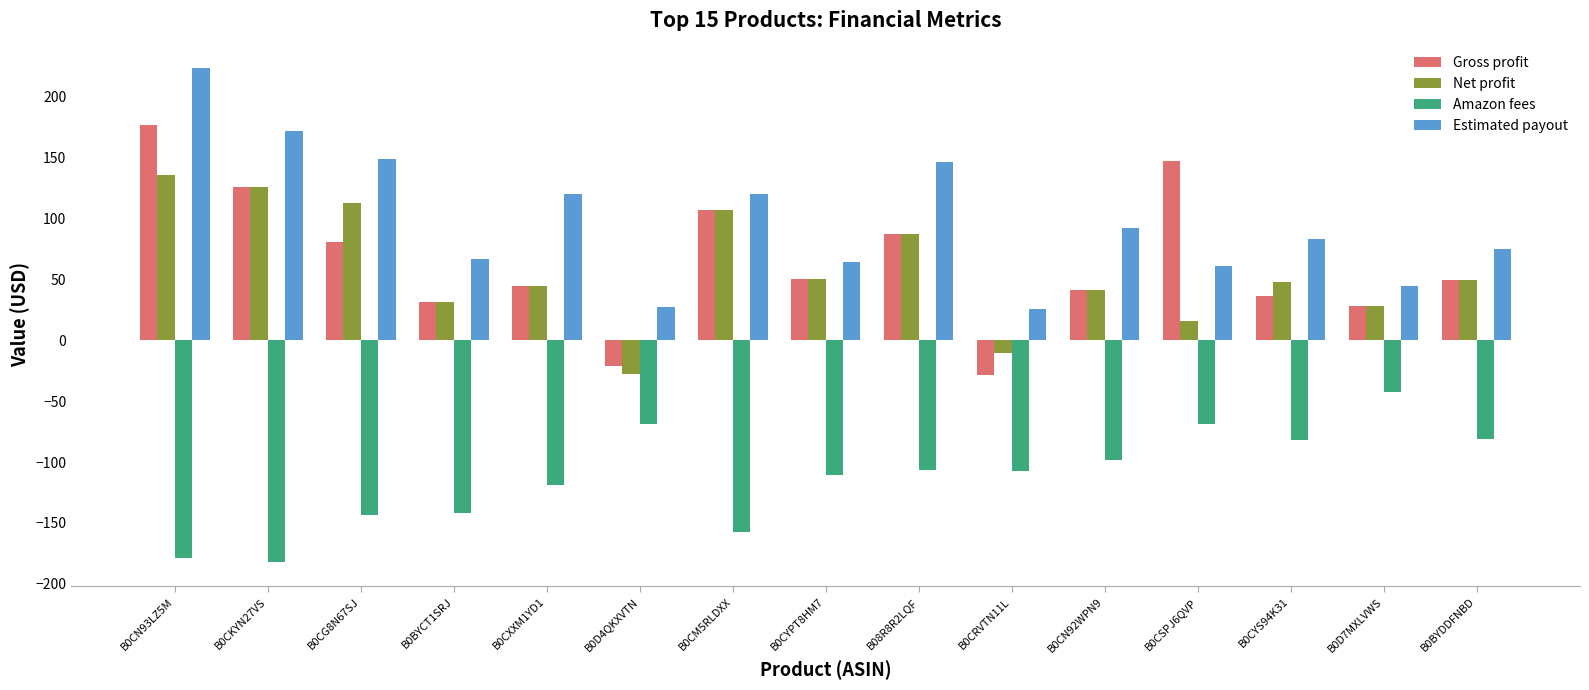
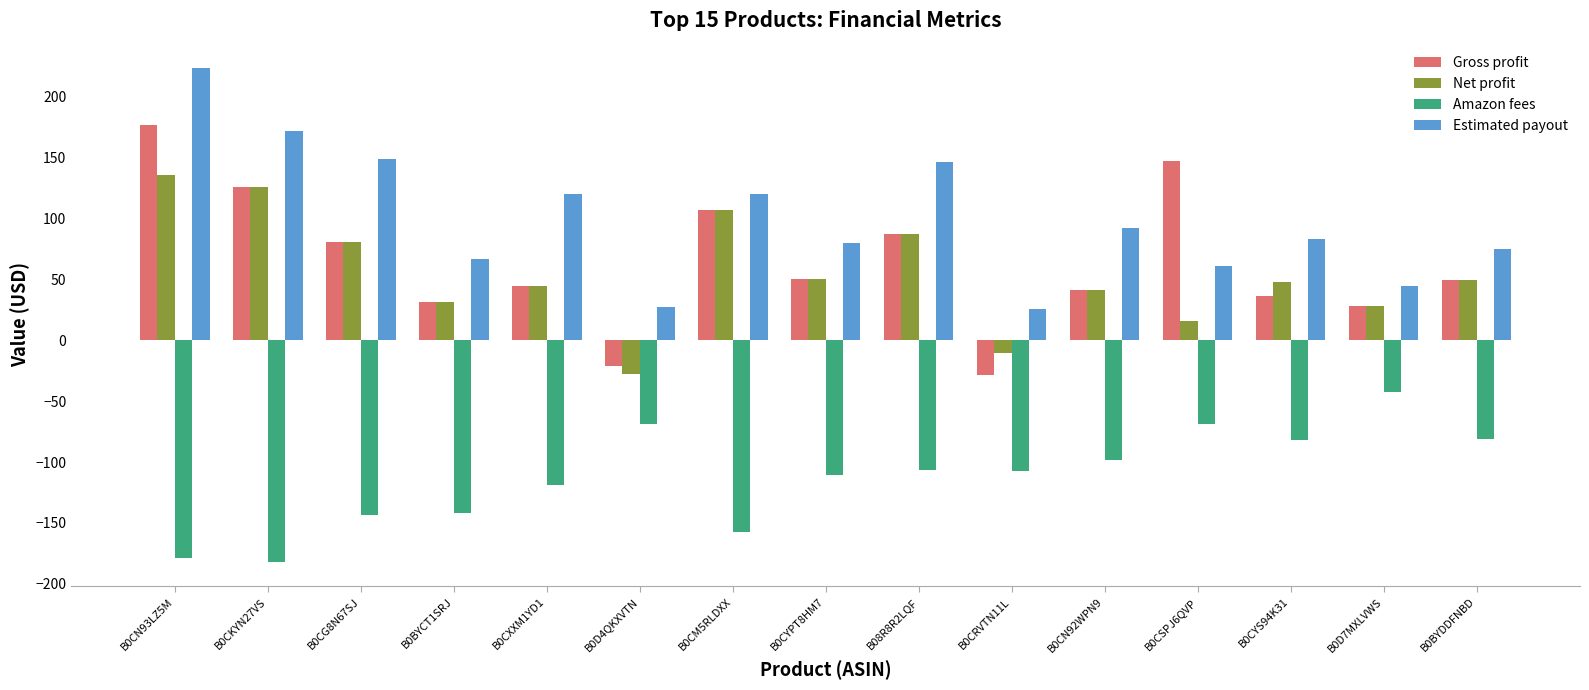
Net profit, B0CG8N67SJ: 113 -> 81
Estimated payout, B0CYPT8HM7: 64 -> 80
